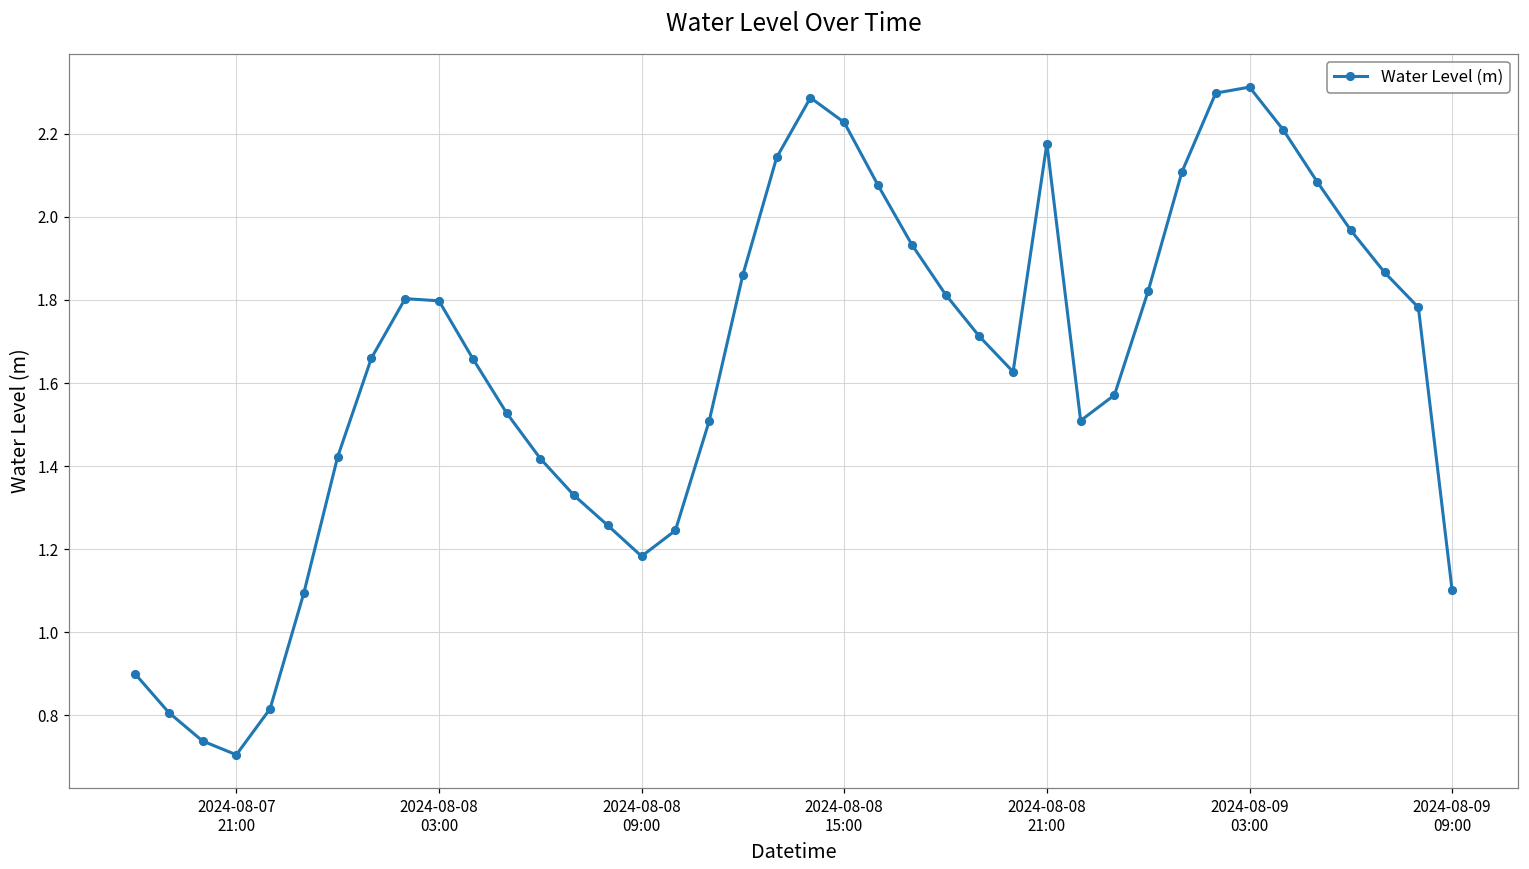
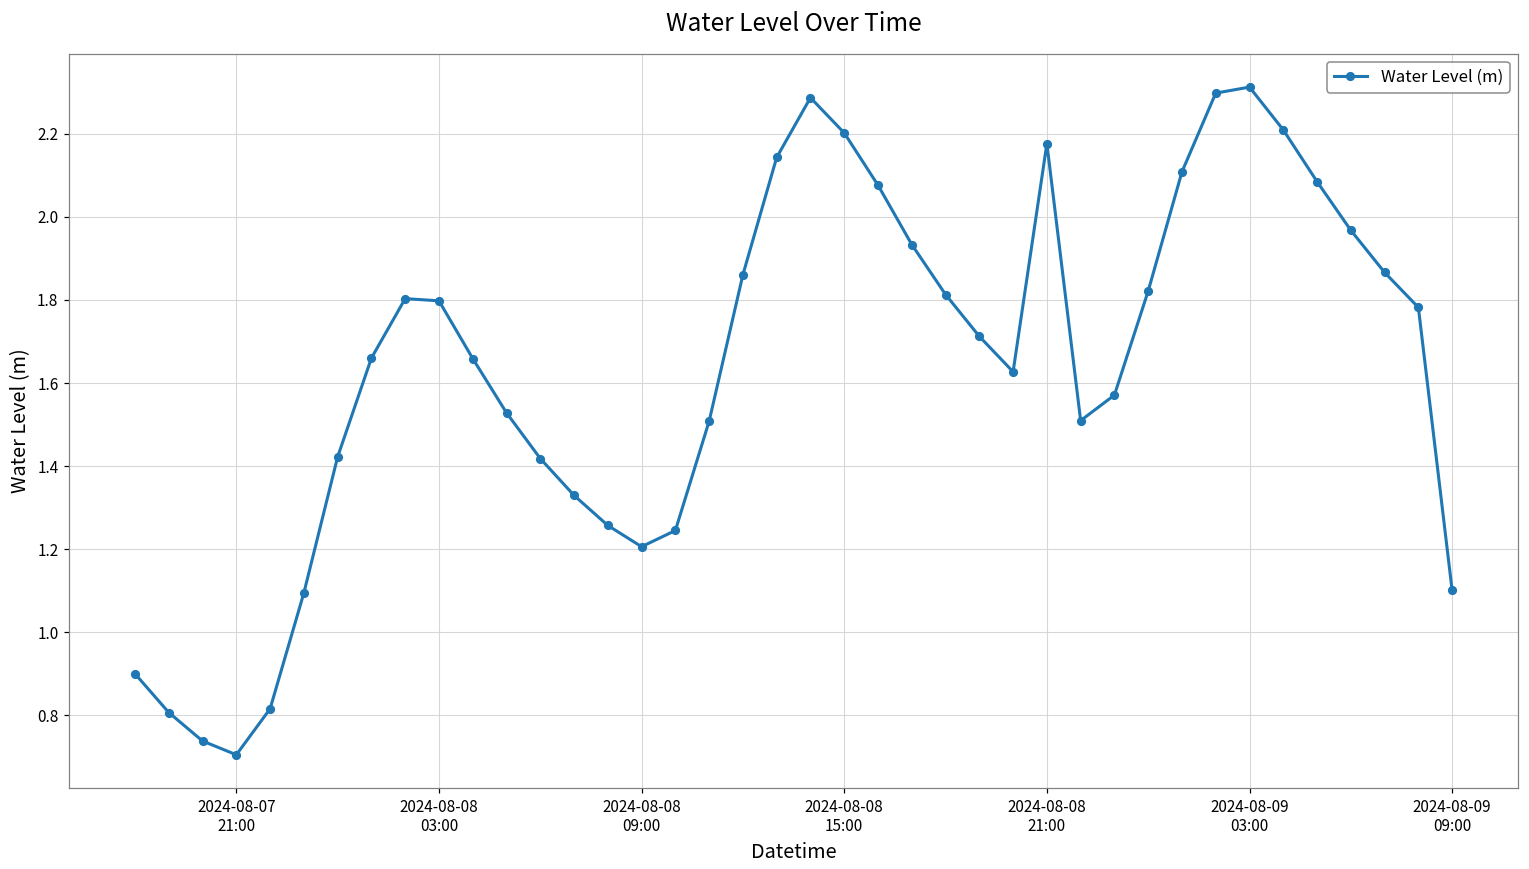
2024-08-08 09:00: 1.18 -> 1.21
2024-08-08 15:00: 2.23 -> 2.20
